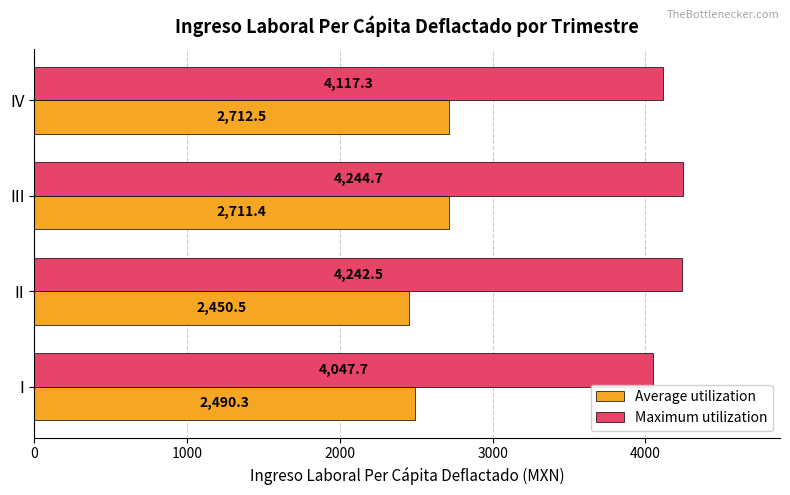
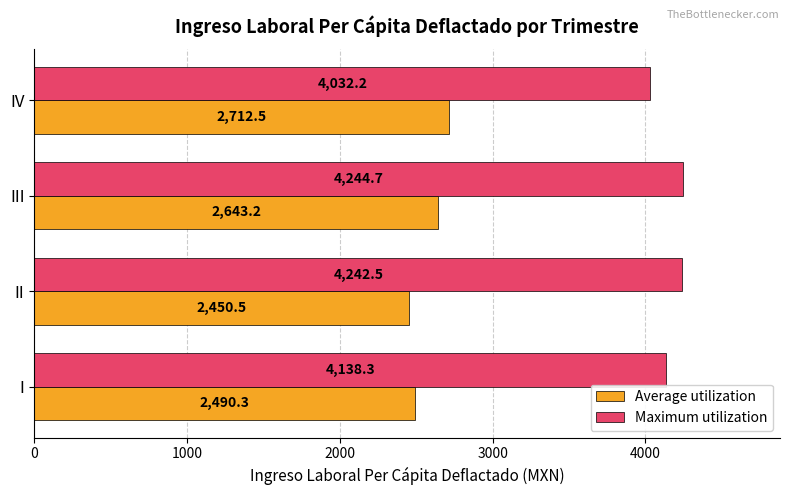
Maximum utilization, IV: 4,117.3 -> 4,032.2
Average utilization, III: 2,711.4 -> 2,643.2
Maximum utilization, I: 4,047.7 -> 4,138.3
